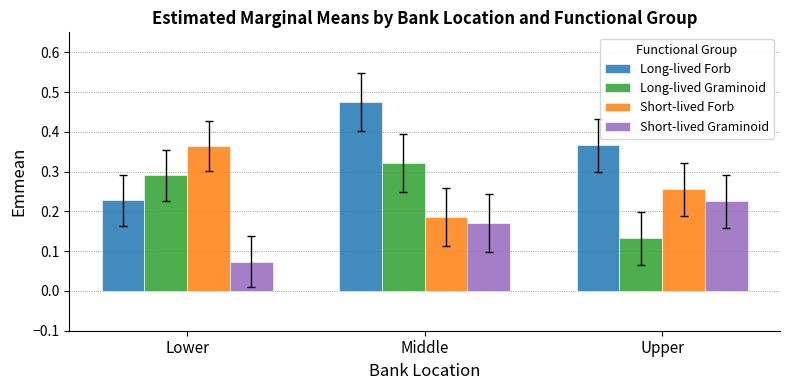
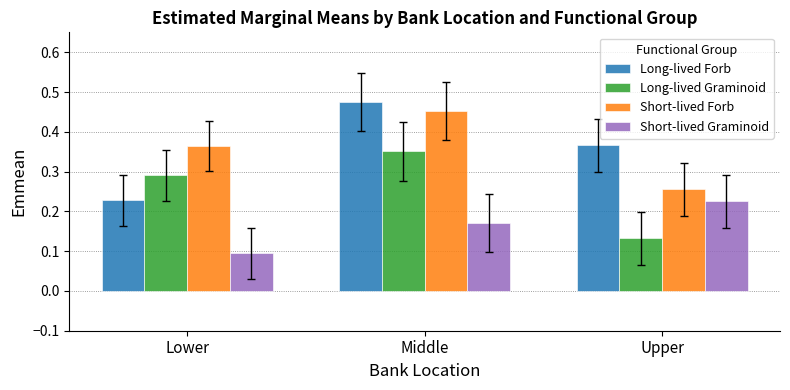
Short-lived Graminoid, Lower: 0.07 -> 0.10
Long-lived Graminoid, Middle: 0.32 -> 0.35
Short-lived Forb, Middle: 0.19 -> 0.45
